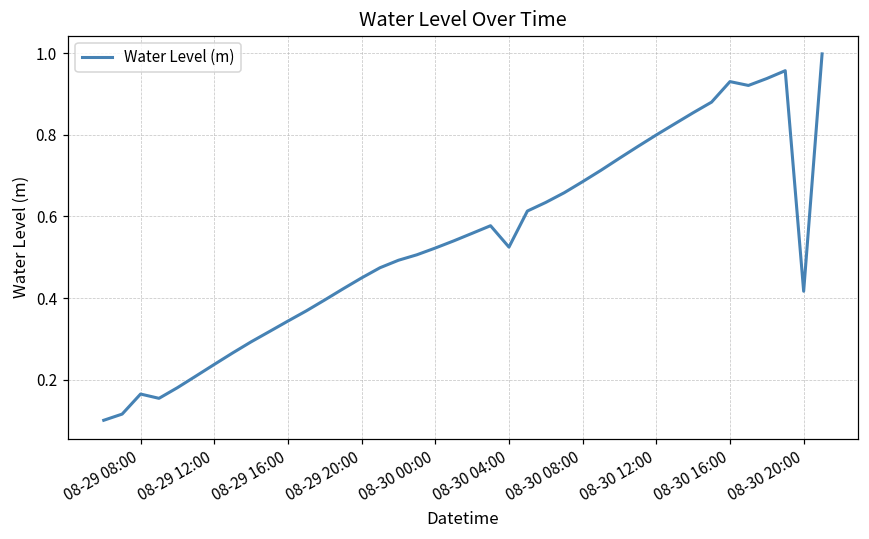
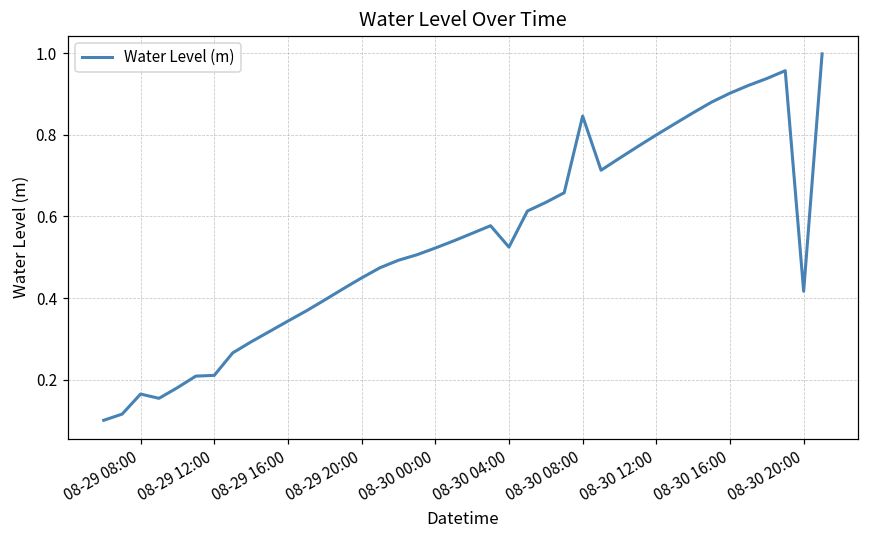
08-29 12:00: 0.24 -> 0.21
08-30 08:00: 0.69 -> 0.85
08-30 16:00: 0.93 -> 0.90
